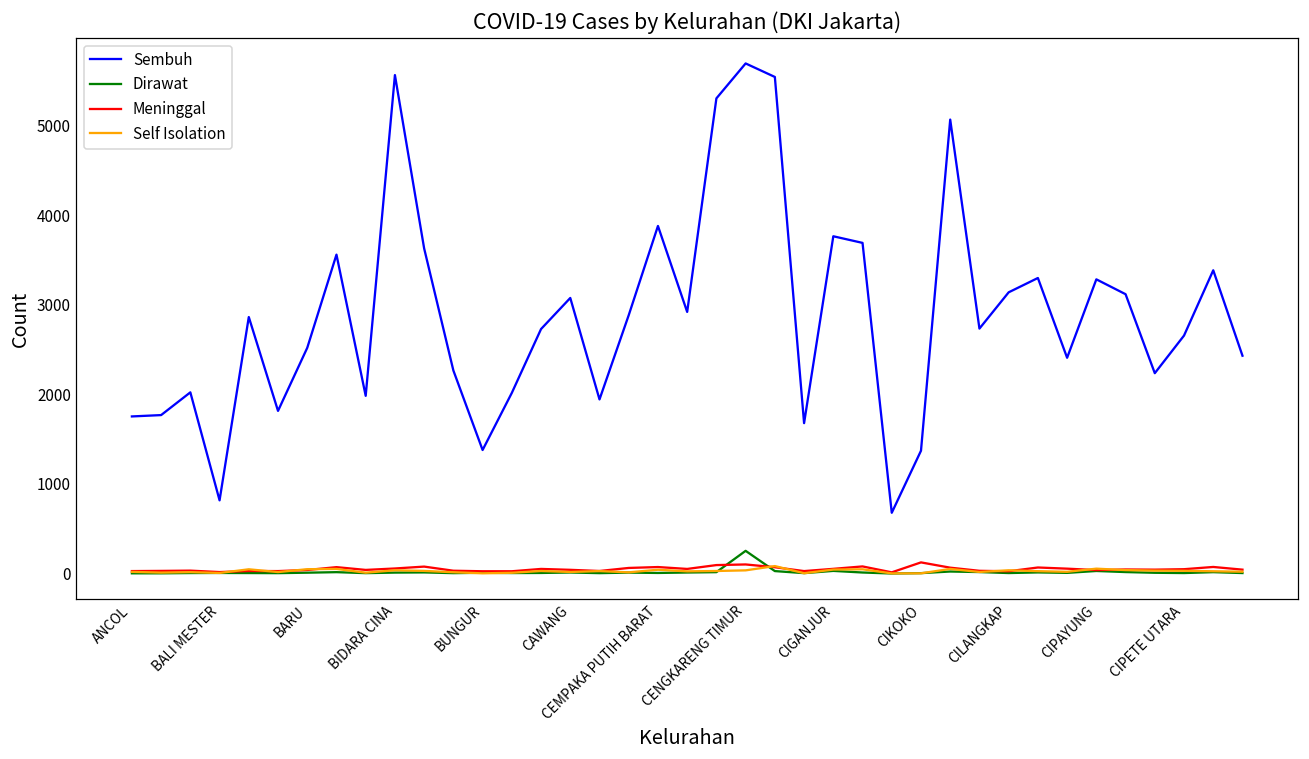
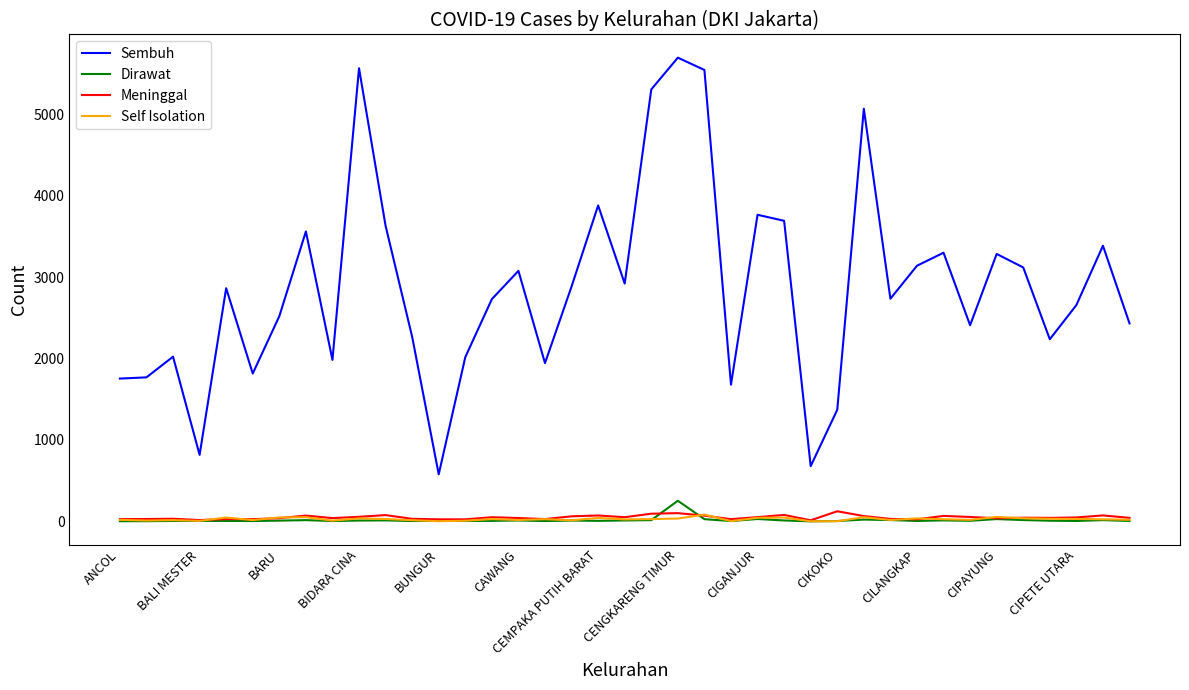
Sembuh, BUNGUR: 1400 -> 600
